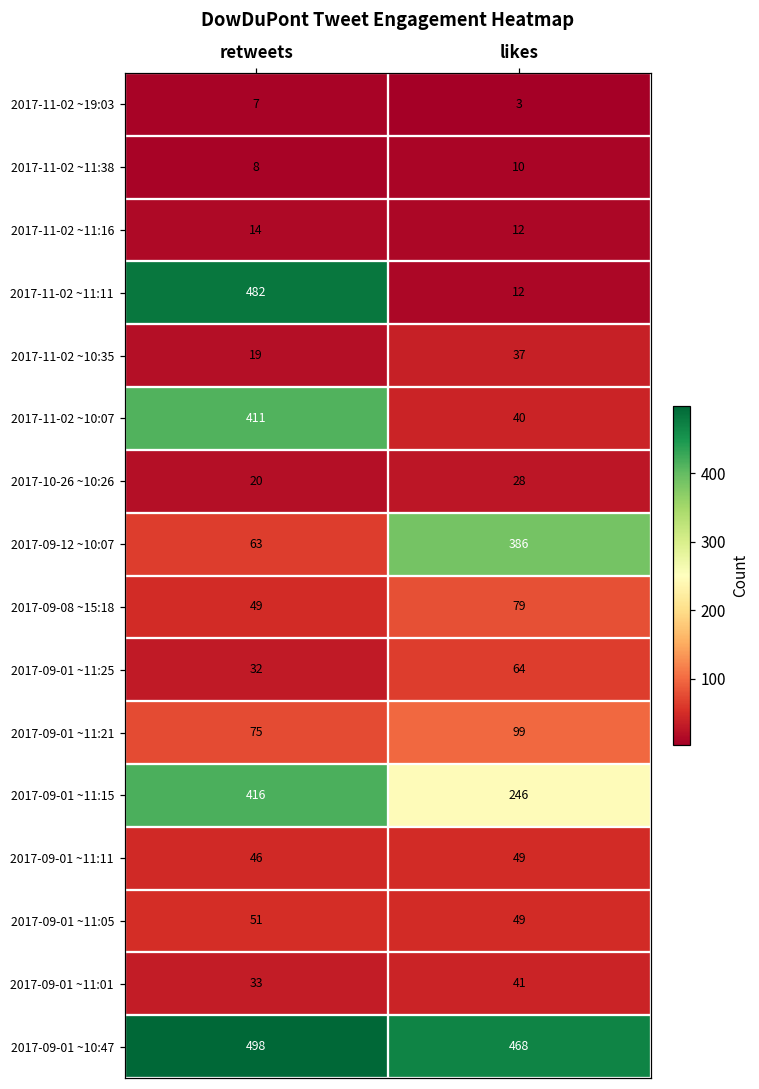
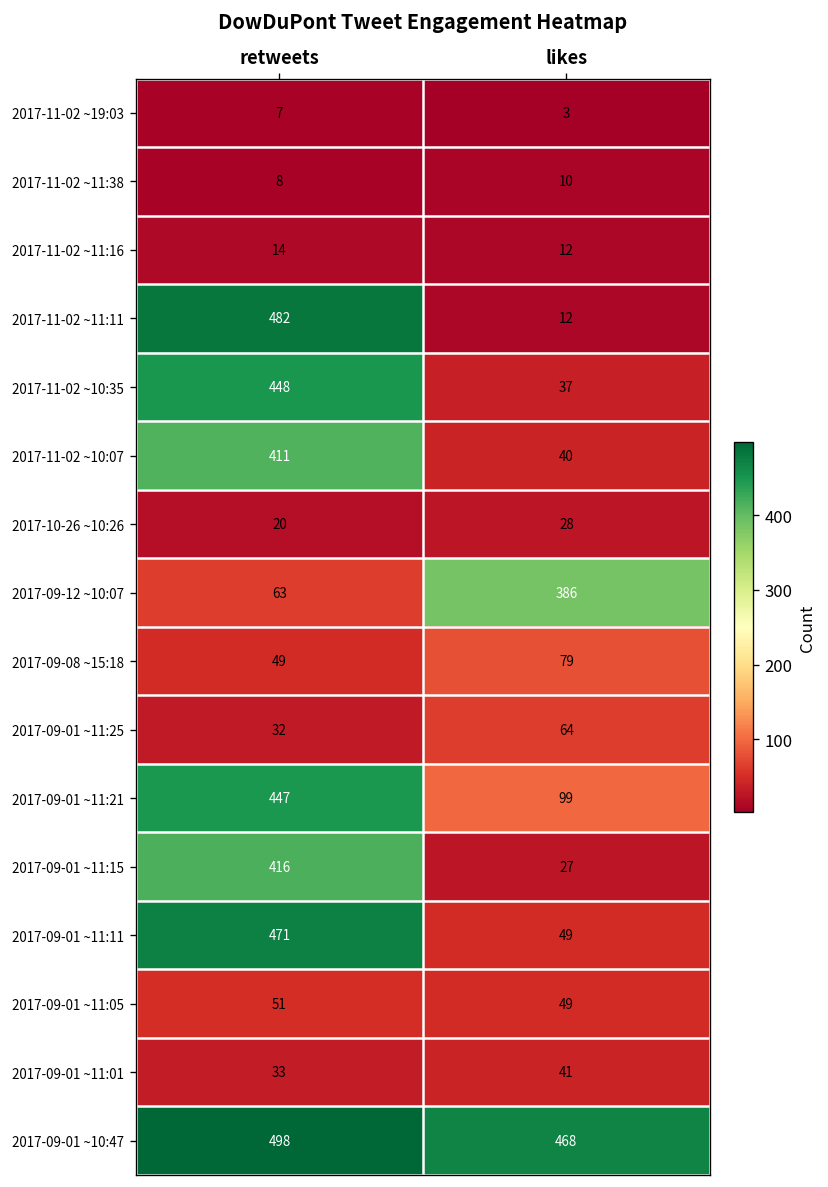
2017-11-02 ~10:35, retweets: 19 -> 448
2017-09-01 ~11:21, retweets: 75 -> 447
2017-09-01 ~11:15, likes: 246 -> 27
2017-09-01 ~11:11, retweets: 46 -> 471
